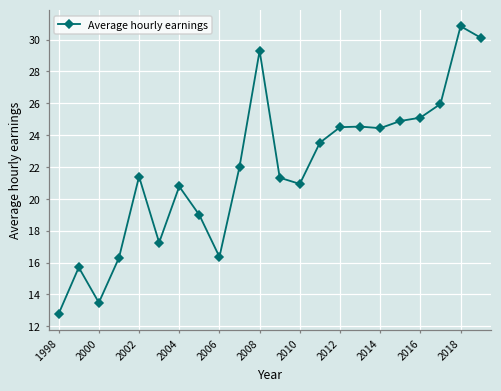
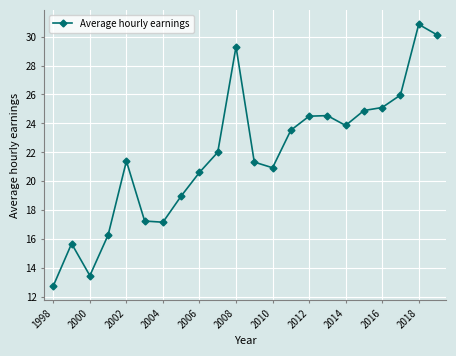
2004: 20.8 -> 17.2
2006: 16.4 -> 20.6
2014: 24.4 -> 23.9
